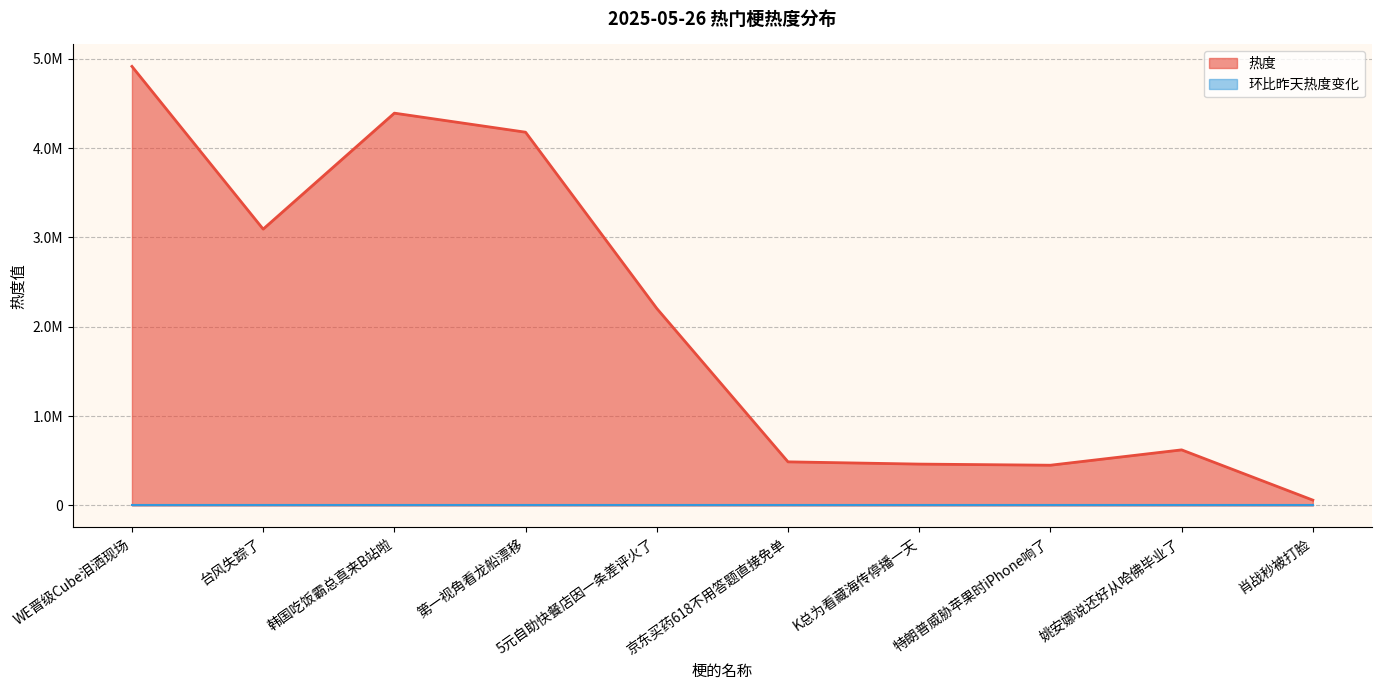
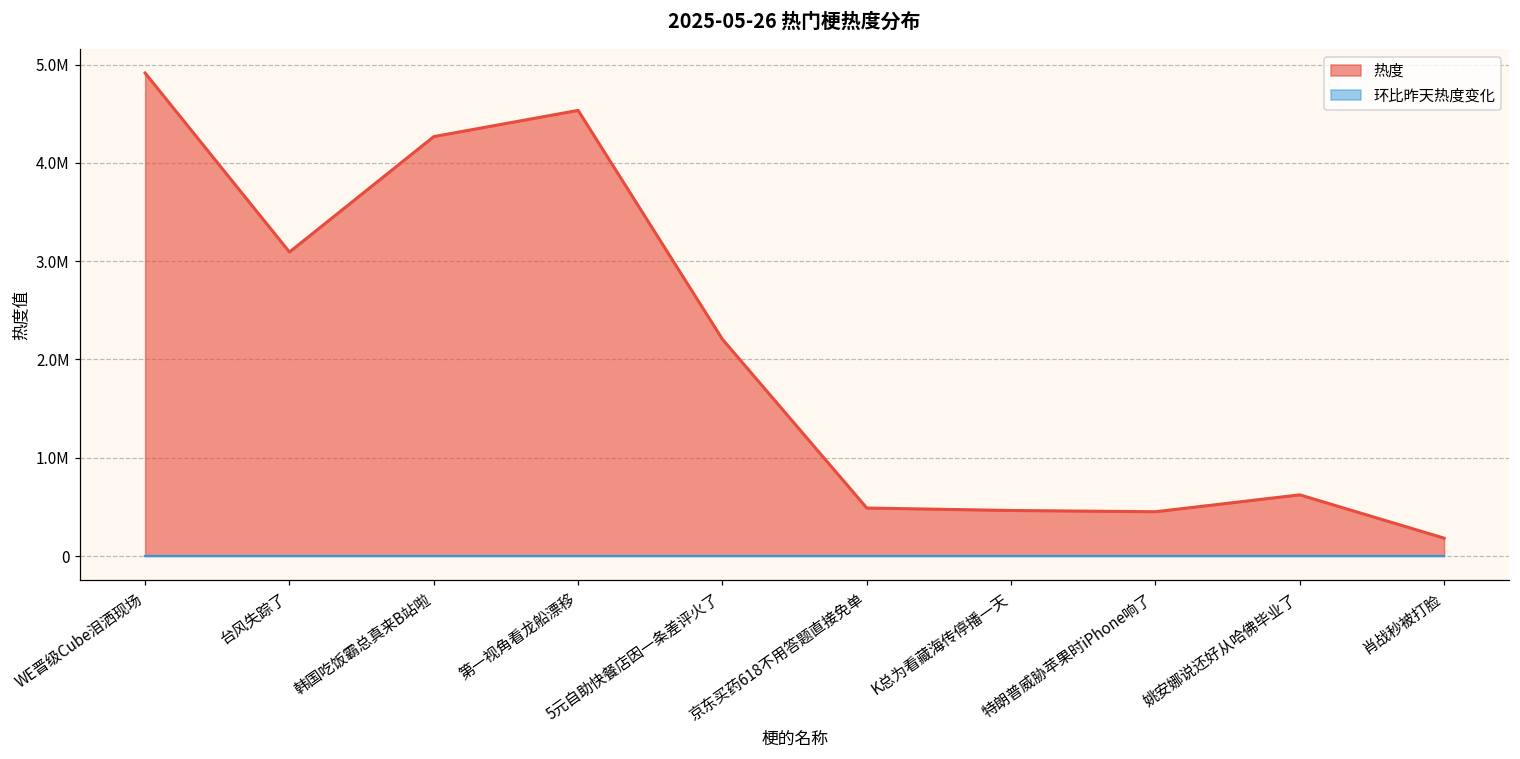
热度, 韩国吃饭霸总真来B站啦: 4400000 -> 4300000
热度, 第一视角看龙船漂移: 4200000 -> 4500000
热度, 肖战秒被打脸: 100000 -> 200000
